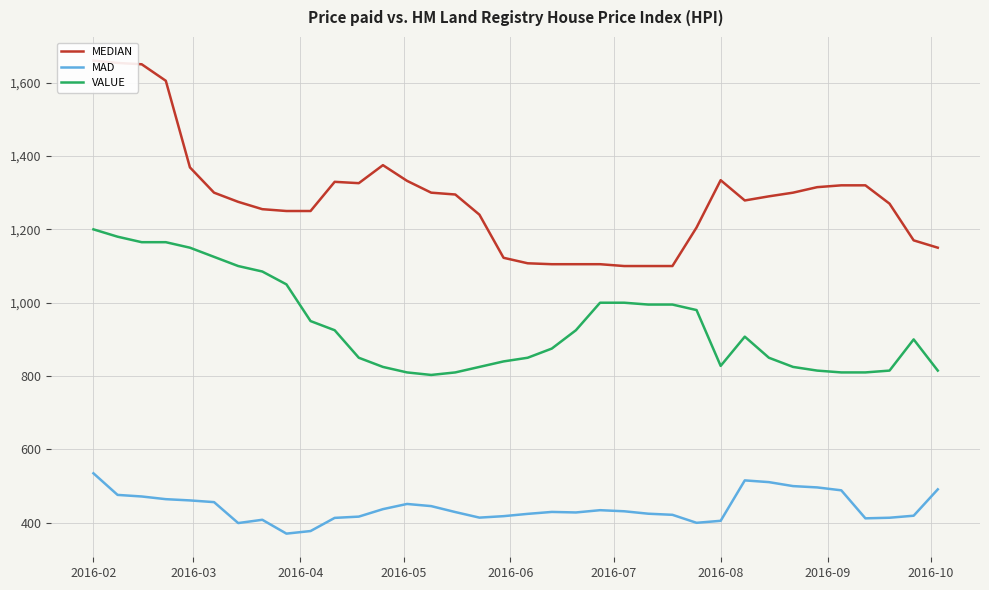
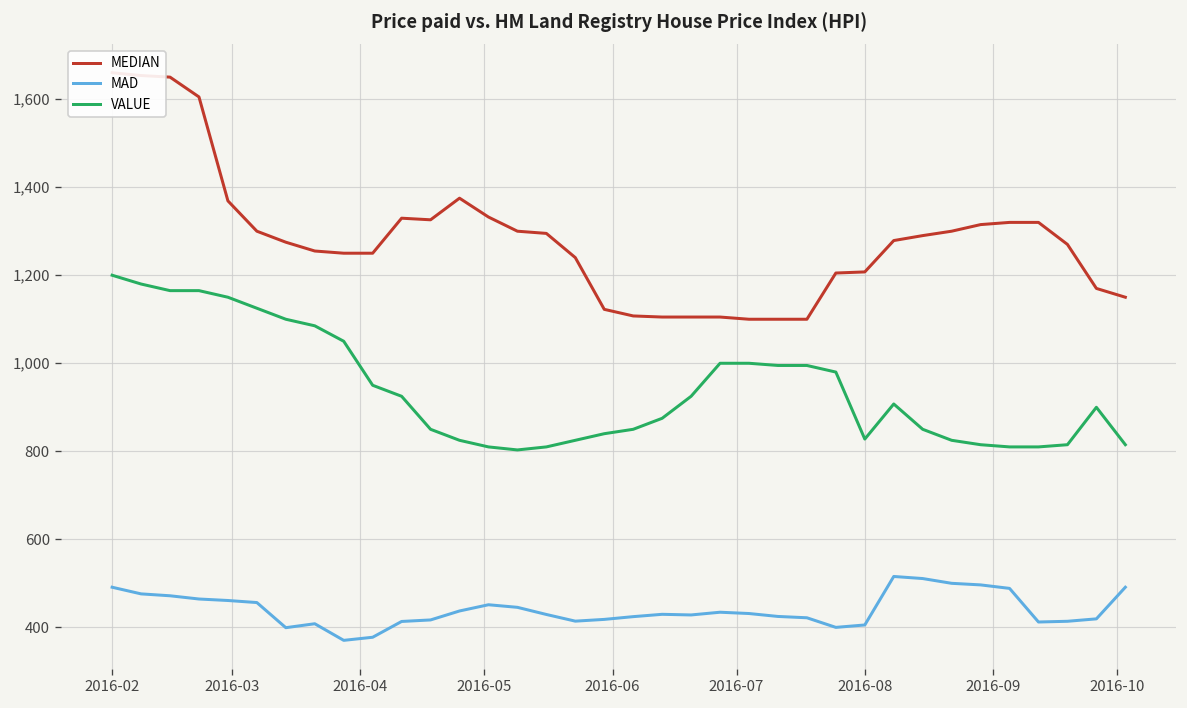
MAD, 2016-02: 540 -> 490
MEDIAN, 2016-08: 1,330 -> 1,210
